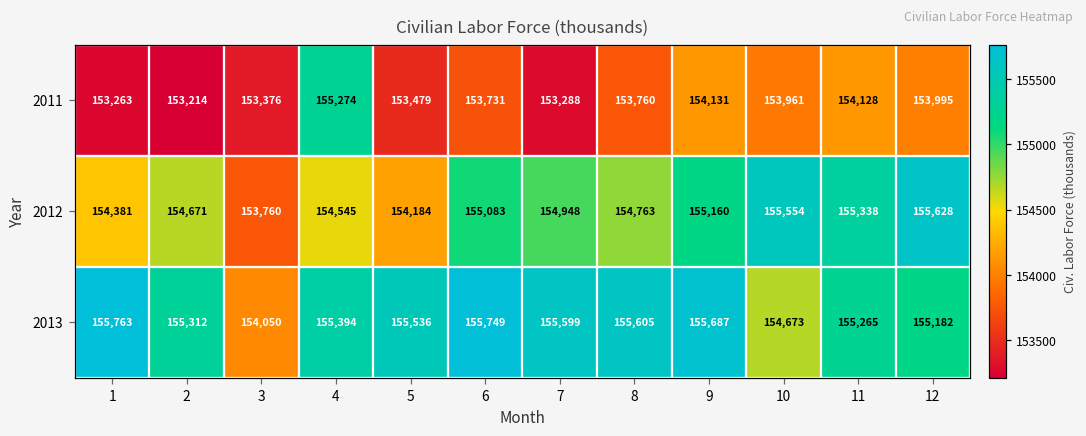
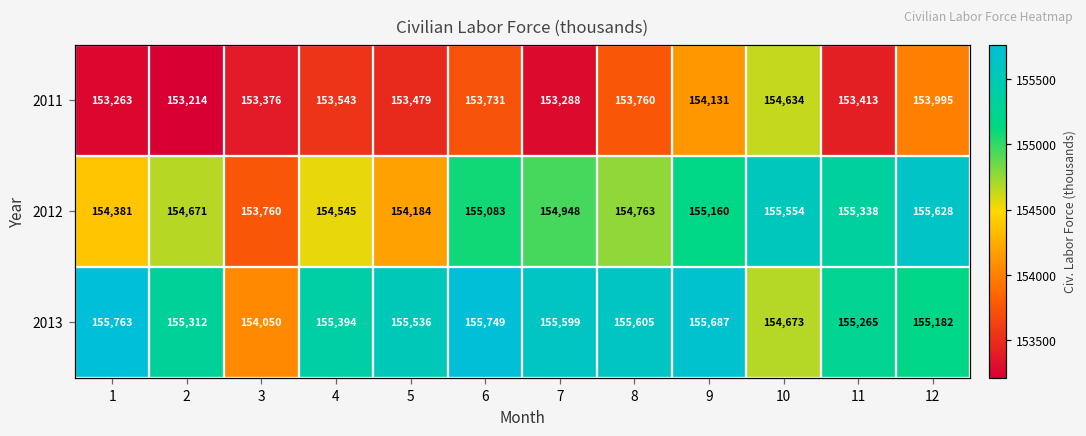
2011, 4: 155,274 -> 153,543
2011, 10: 153,961 -> 154,634
2011, 11: 154,128 -> 153,413
